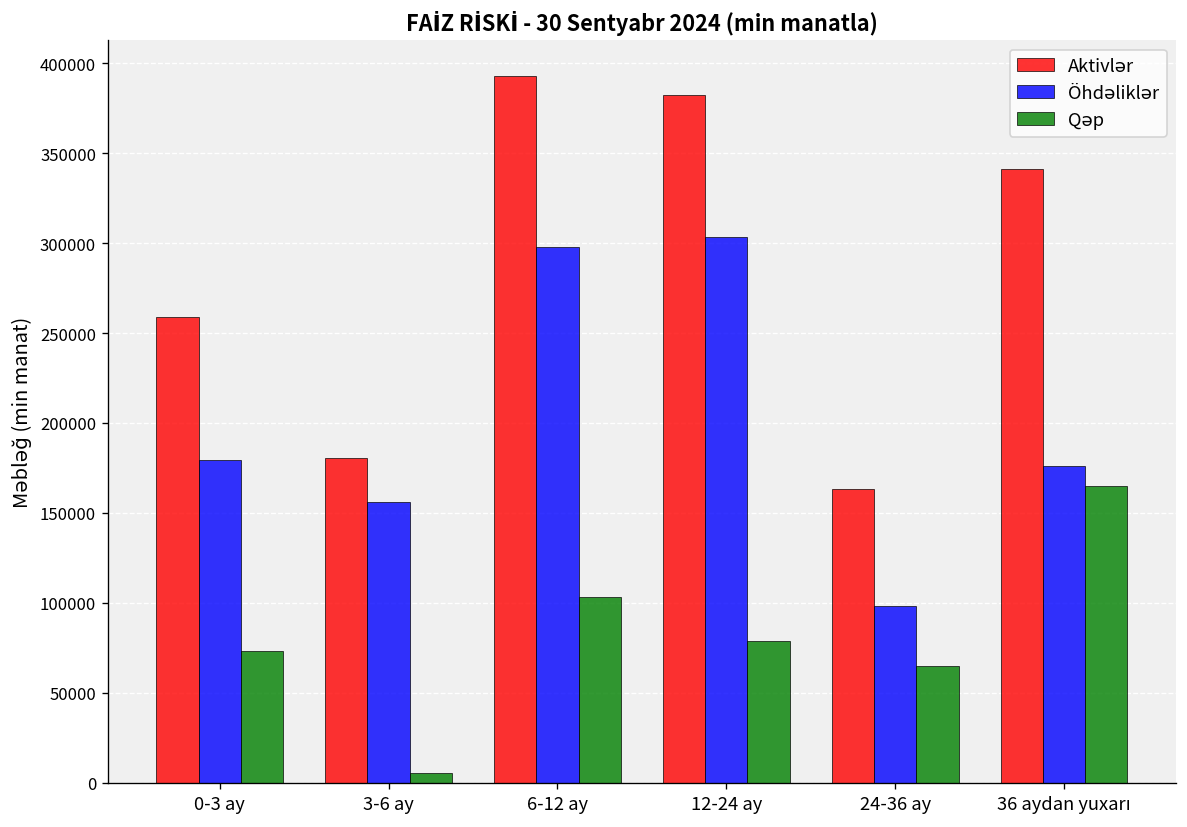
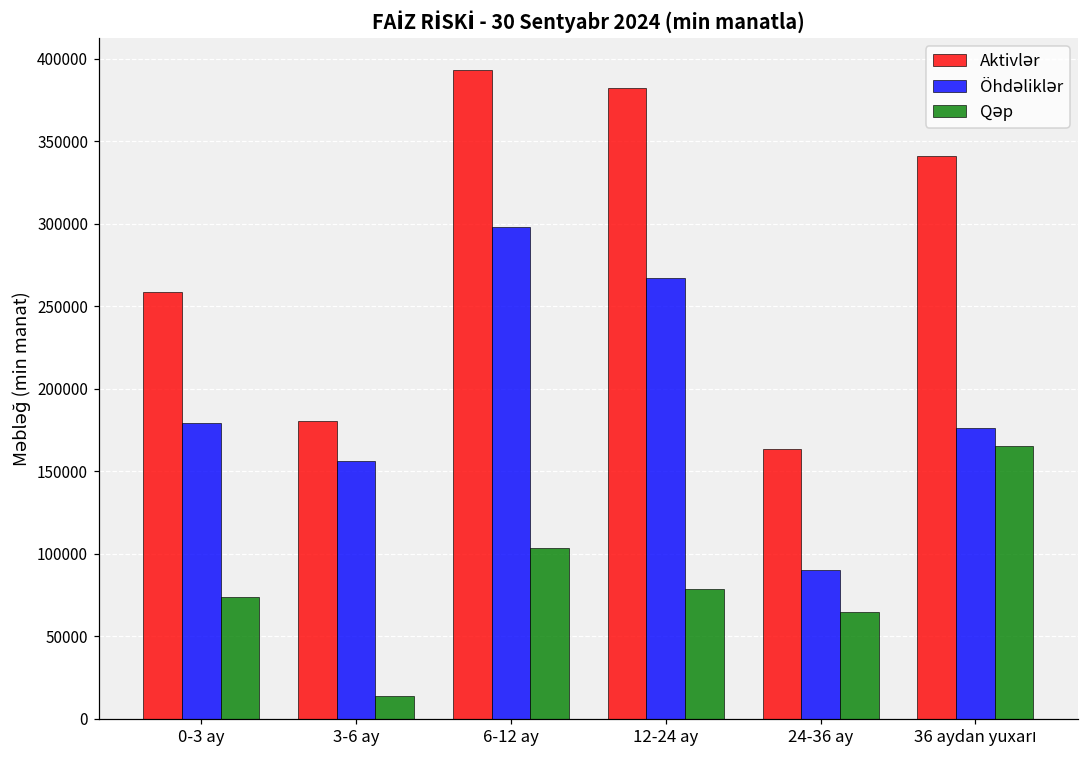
Qəp, 3-6 ay: 5000 -> 14000
Öhdəliklər, 12-24 ay: 303000 -> 267000
Öhdəliklər, 24-36 ay: 98000 -> 90000
